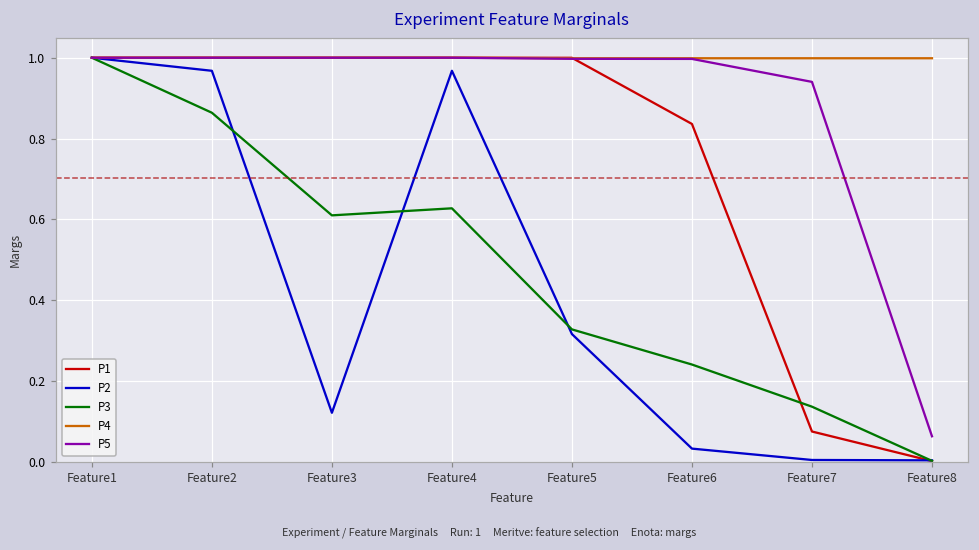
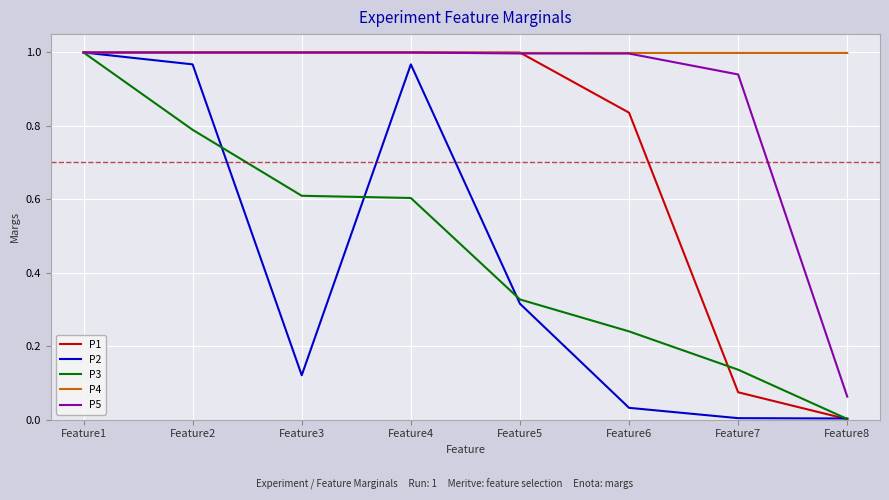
P3, Feature2: 0.86 -> 0.79
P3, Feature4: 0.63 -> 0.60
